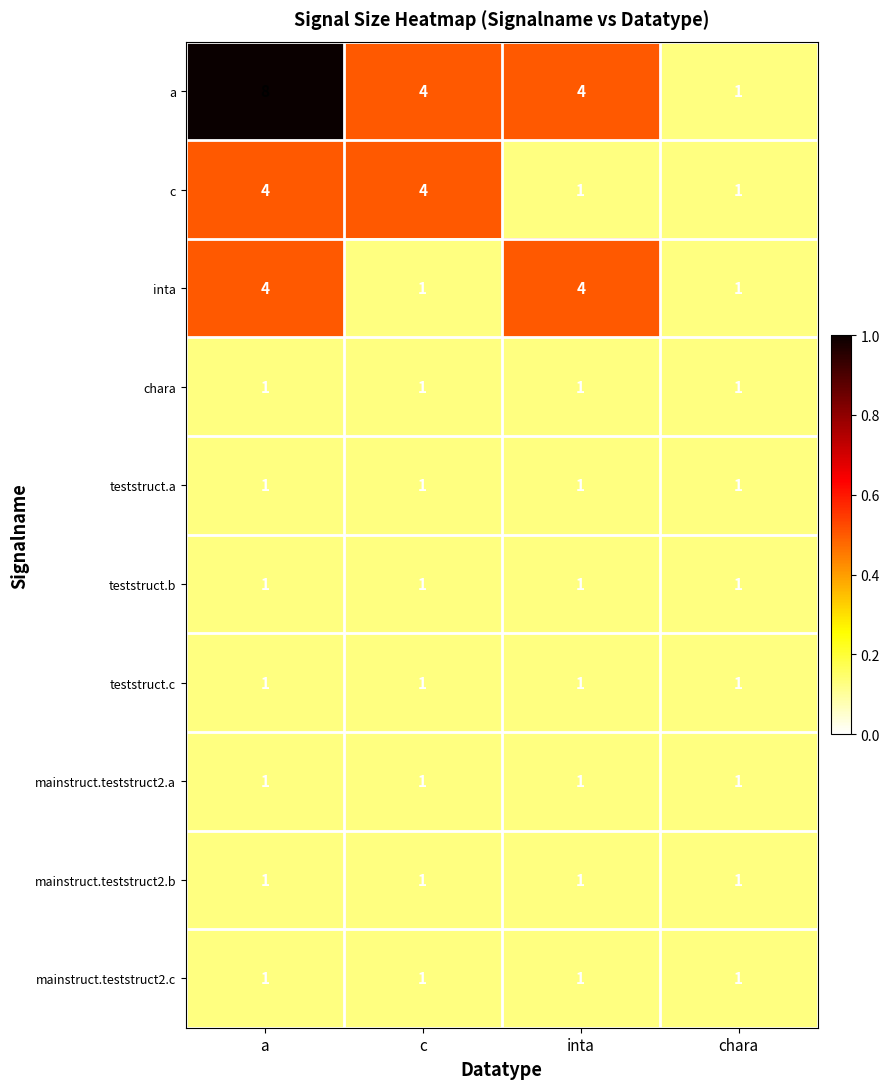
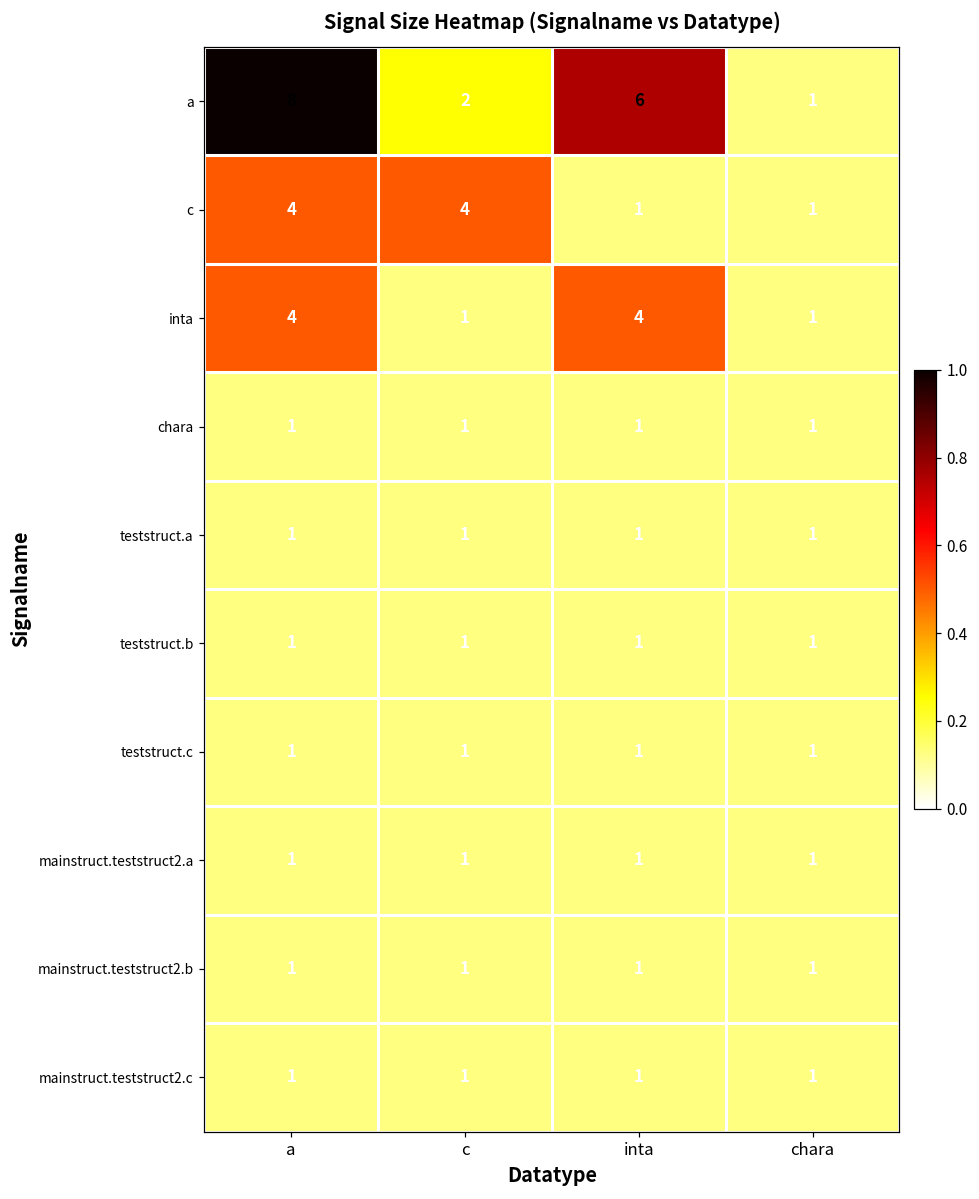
a, c: 4 -> 2
a, inta: 4 -> 6
